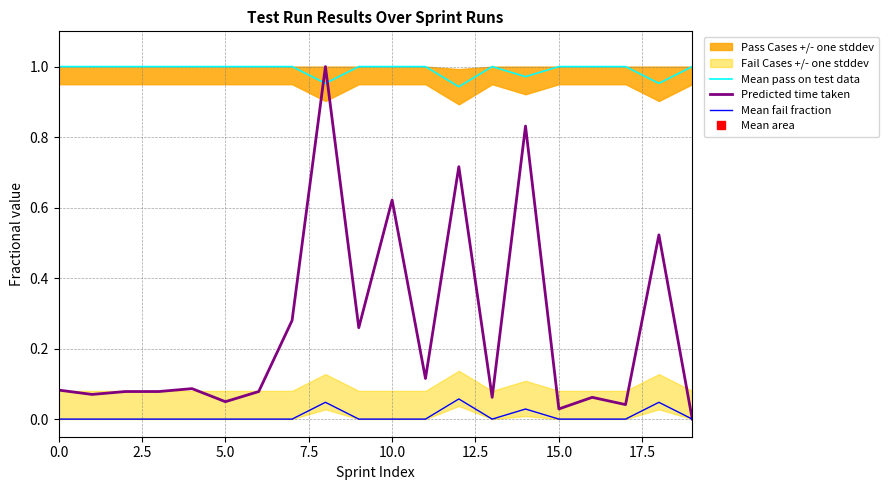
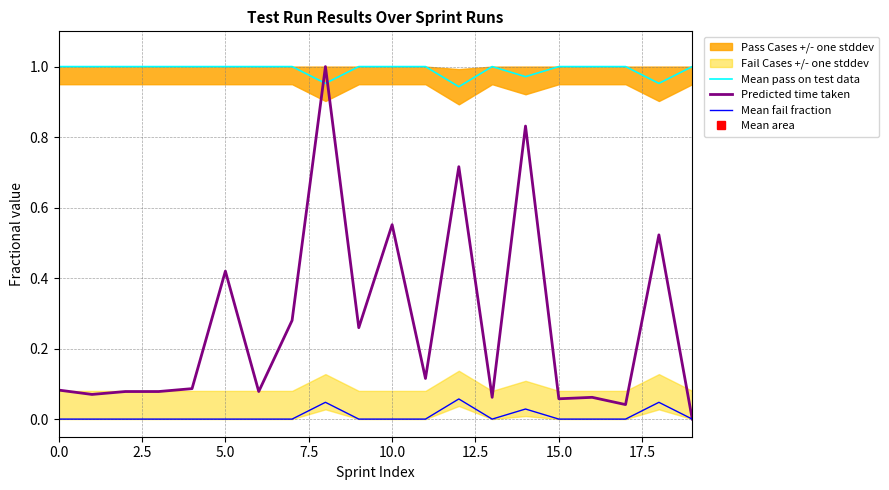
Predicted time taken, 5.0: 0.05 -> 0.42
Predicted time taken, 10.0: 0.62 -> 0.55
Predicted time taken, 15.0: 0.03 -> 0.06
